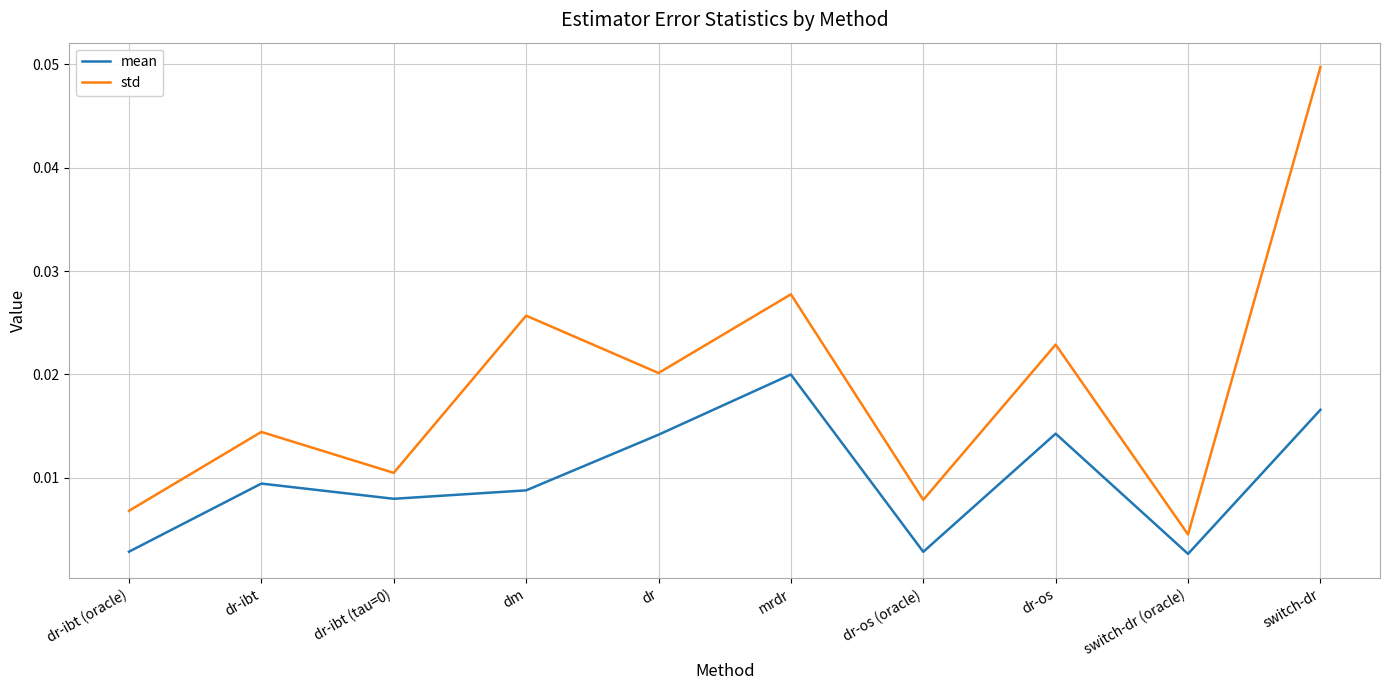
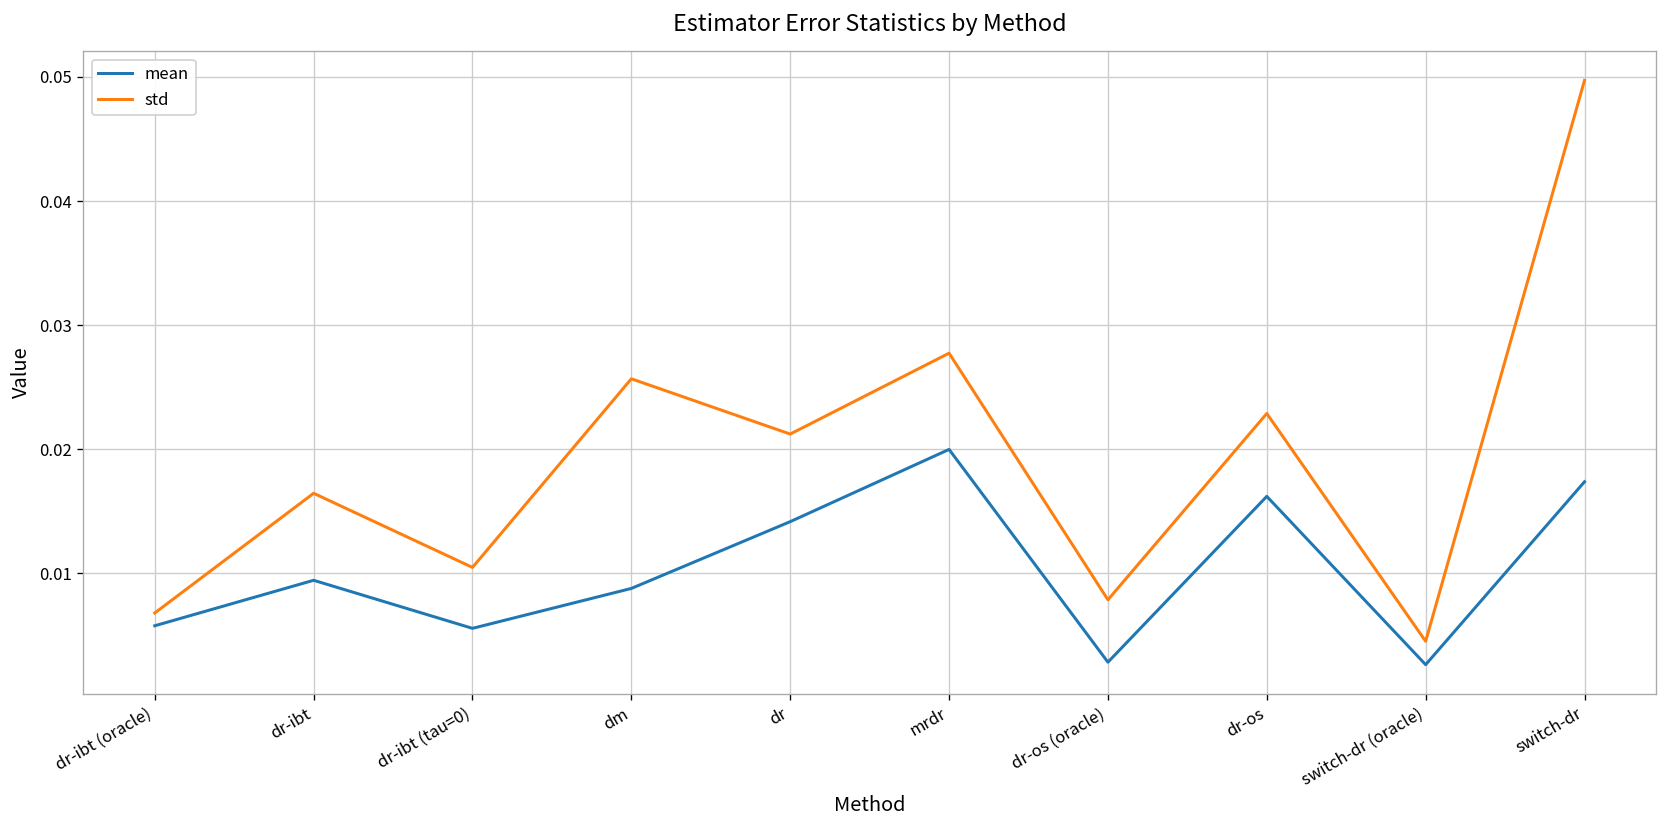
mean, dr-ibt (oracle): 0.0029 -> 0.0058
std, dr-ibt: 0.0144 -> 0.0165
mean, dr-ibt (tau=0): 0.0080 -> 0.0056
std, dr: 0.0201 -> 0.0212
mean, dr-os: 0.0143 -> 0.0162
mean, switch-dr: 0.0166 -> 0.0174
